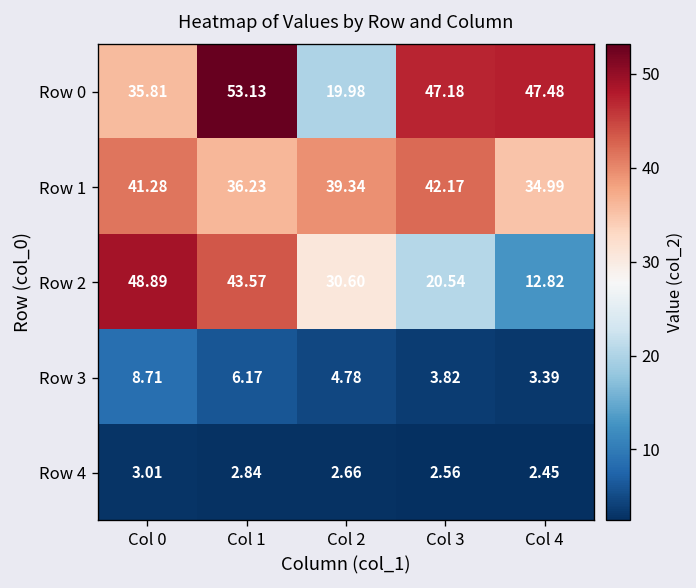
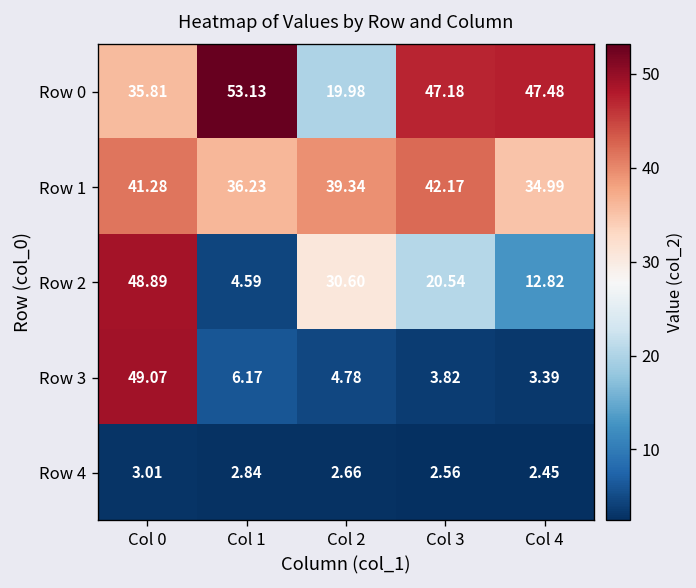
Row 2, Col 1: 43.57 -> 4.59
Row 3, Col 0: 8.71 -> 49.07
